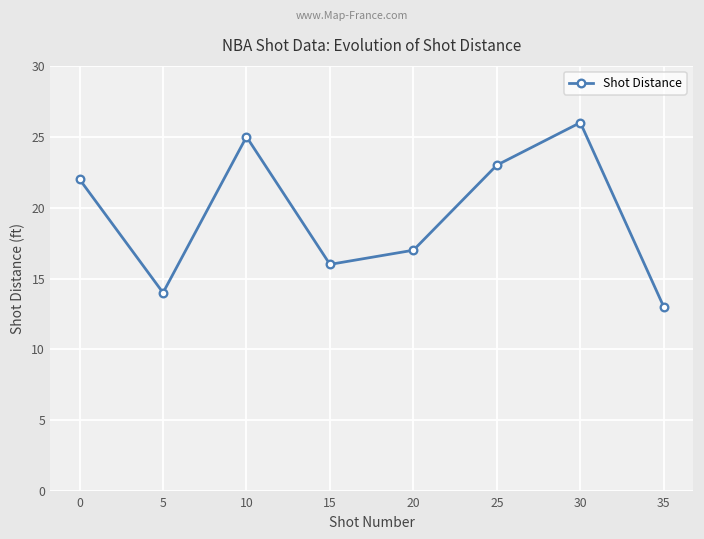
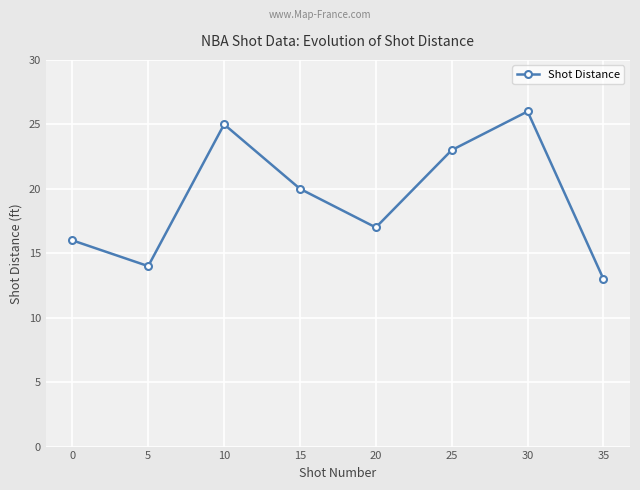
0: 22 -> 16
15: 16 -> 20
